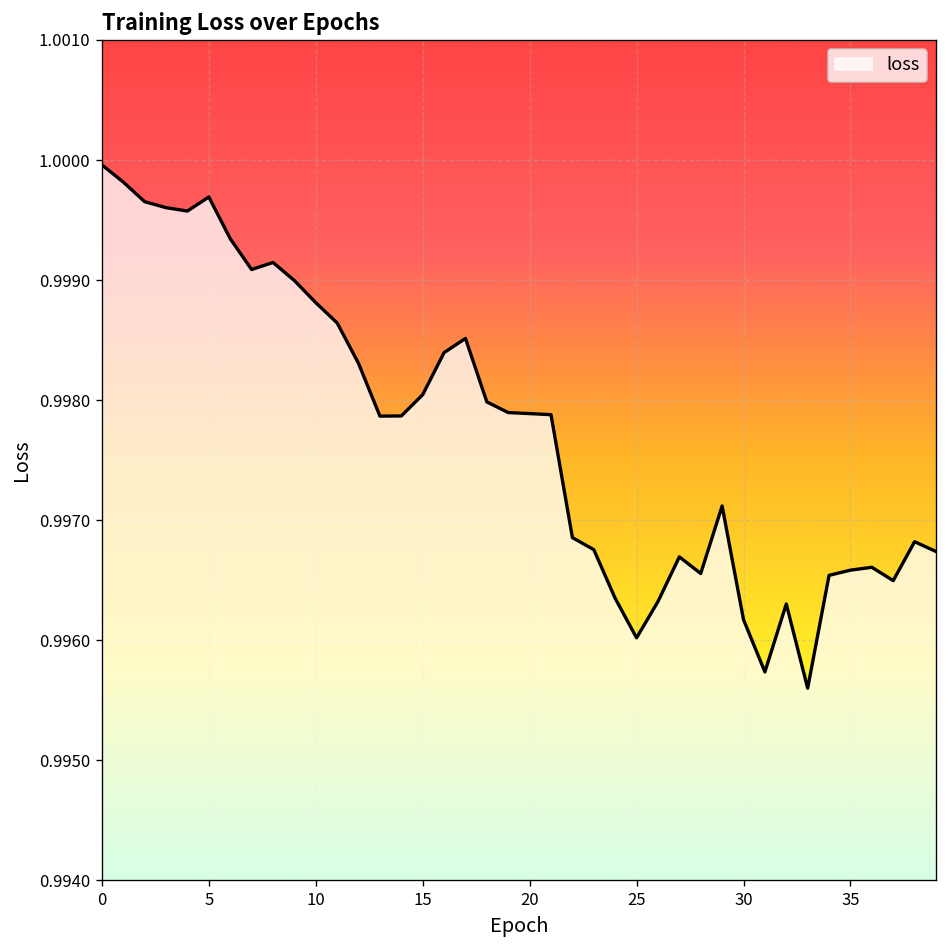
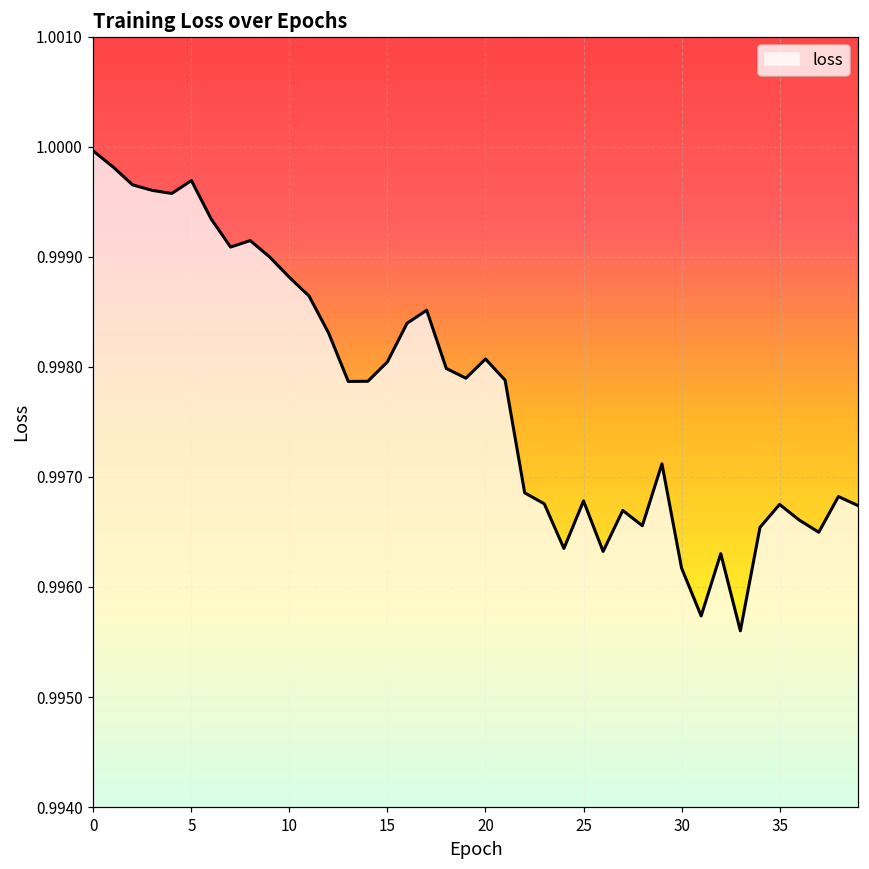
20: 0.99789 -> 0.99807
25: 0.99602 -> 0.99678
35: 0.99658 -> 0.99675
